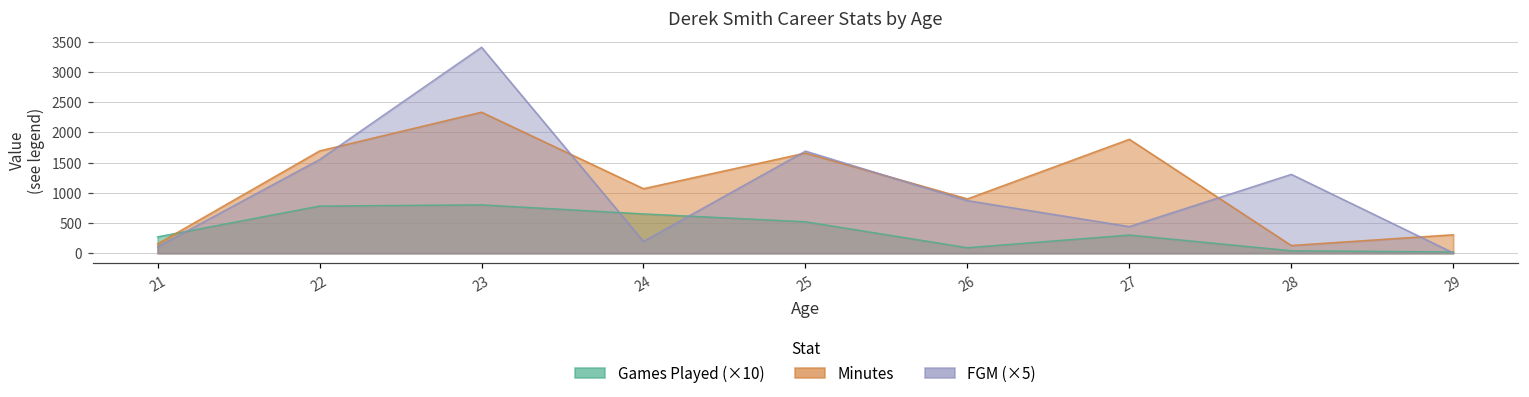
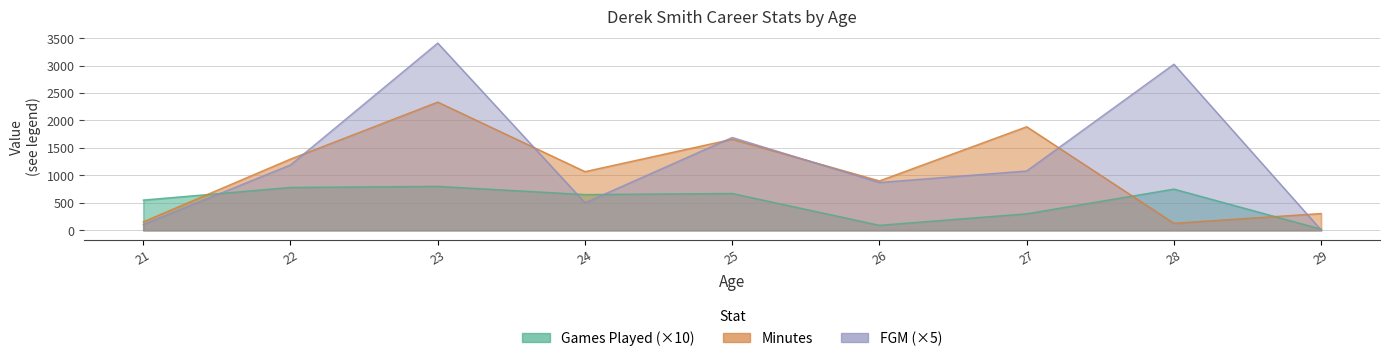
Games Played (×10), 21: 300 -> 600
Minutes, 22: 1700 -> 1300
FGM (×5), 22: 1600 -> 1200
FGM (×5), 24: 200 -> 500
Games Played (×10), 25: 500 -> 700
FGM (×5), 27: 400 -> 1100
Games Played (×10), 28: 0 -> 800
FGM (×5), 28: 1300 -> 3000
